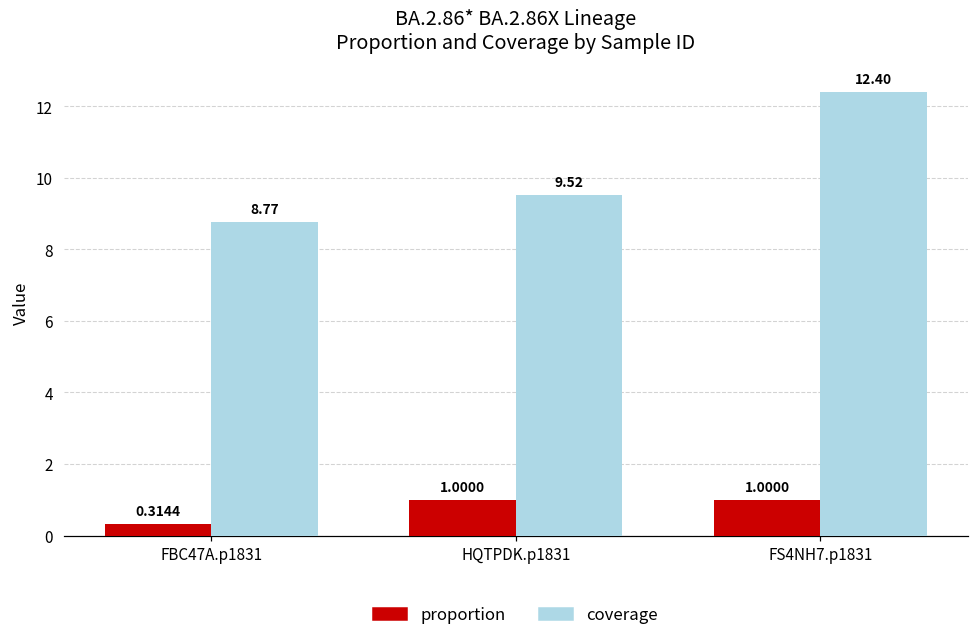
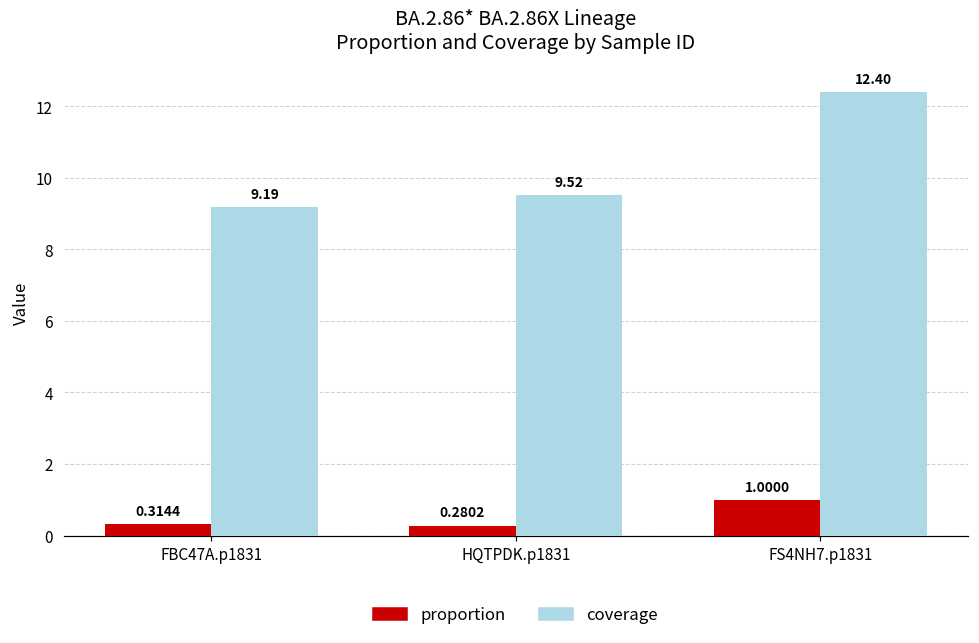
coverage, FBC47A.p1831: 8.77 -> 9.19
proportion, HQTPDK.p1831: 1.0000 -> 0.2802
